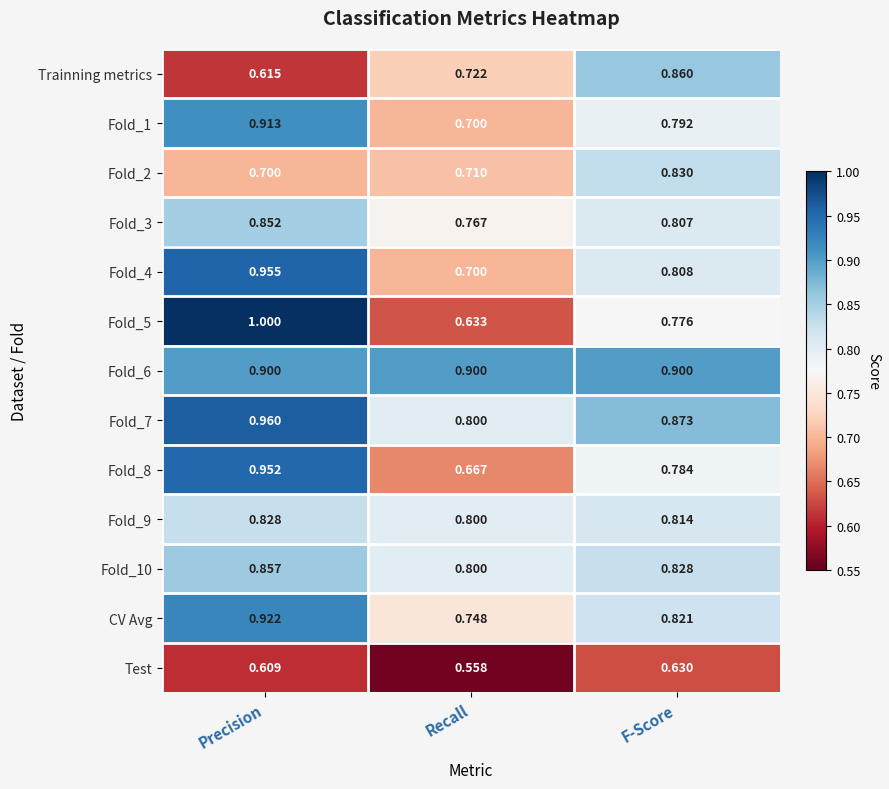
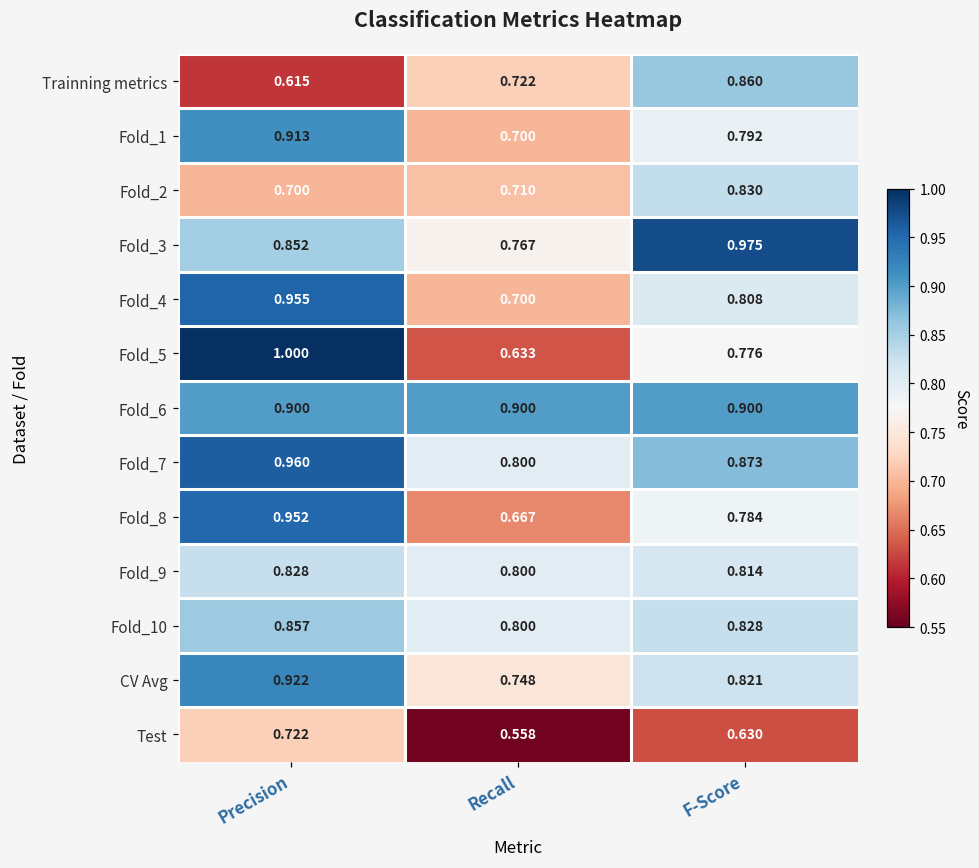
Fold_3, F-Score: 0.807 -> 0.975
Test, Precision: 0.609 -> 0.722
